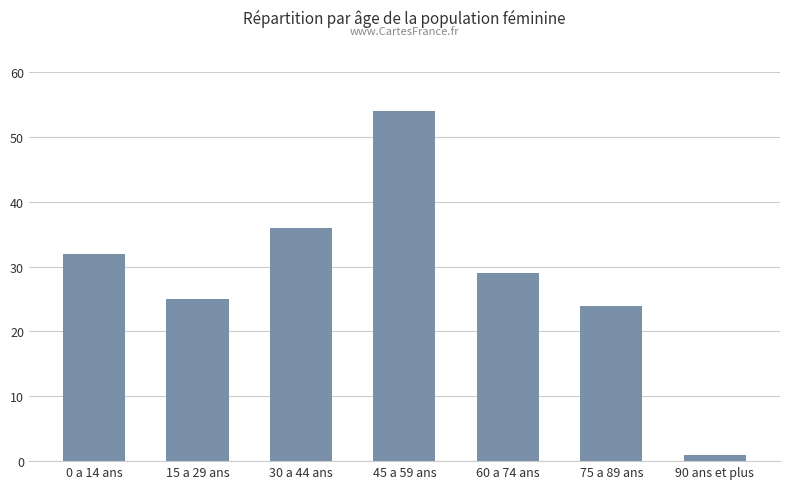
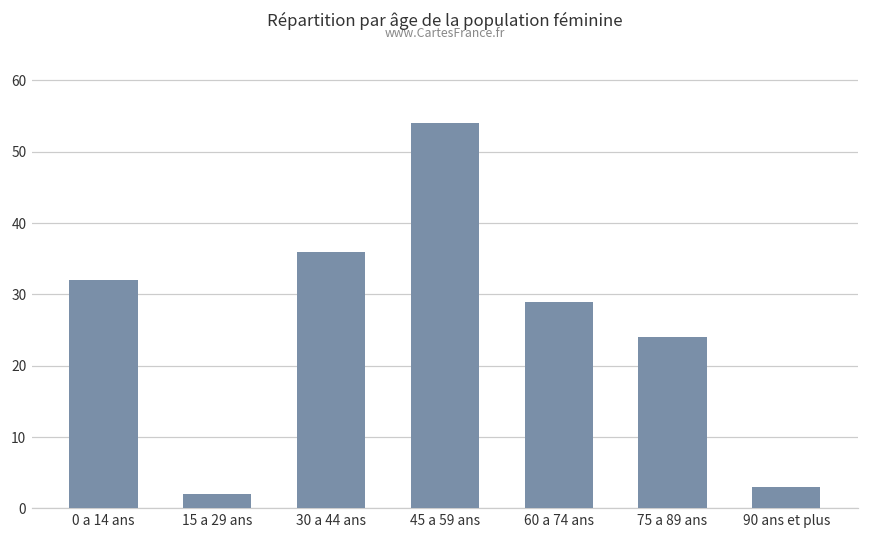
15 a 29 ans: 25 -> 2
90 ans et plus: 1 -> 3
